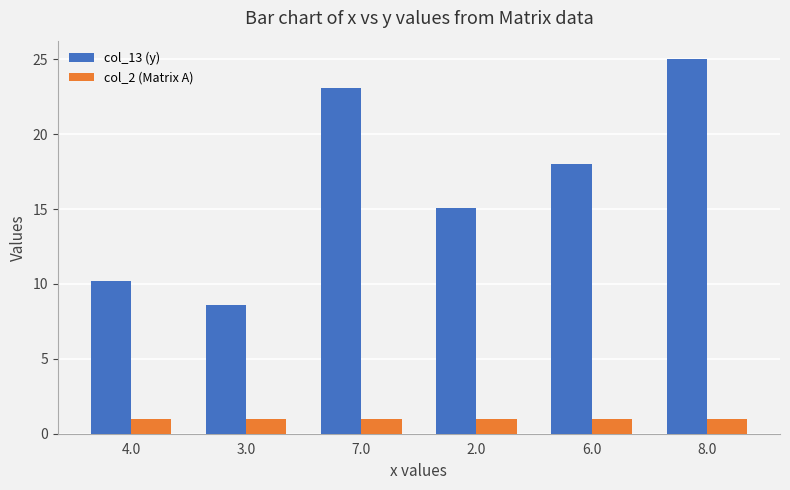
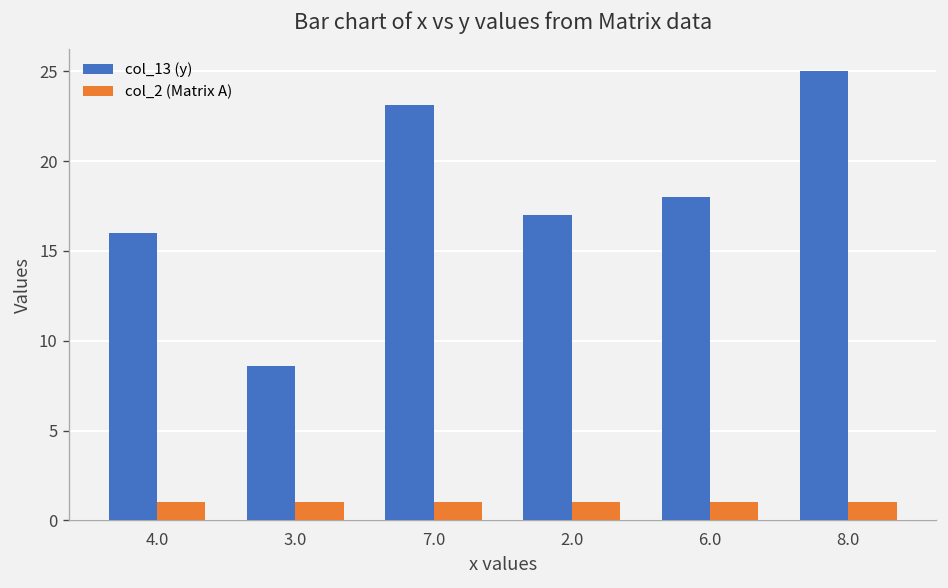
col_13 (y), 4.0: 10.2 -> 16.0
col_13 (y), 2.0: 15.1 -> 17.0
